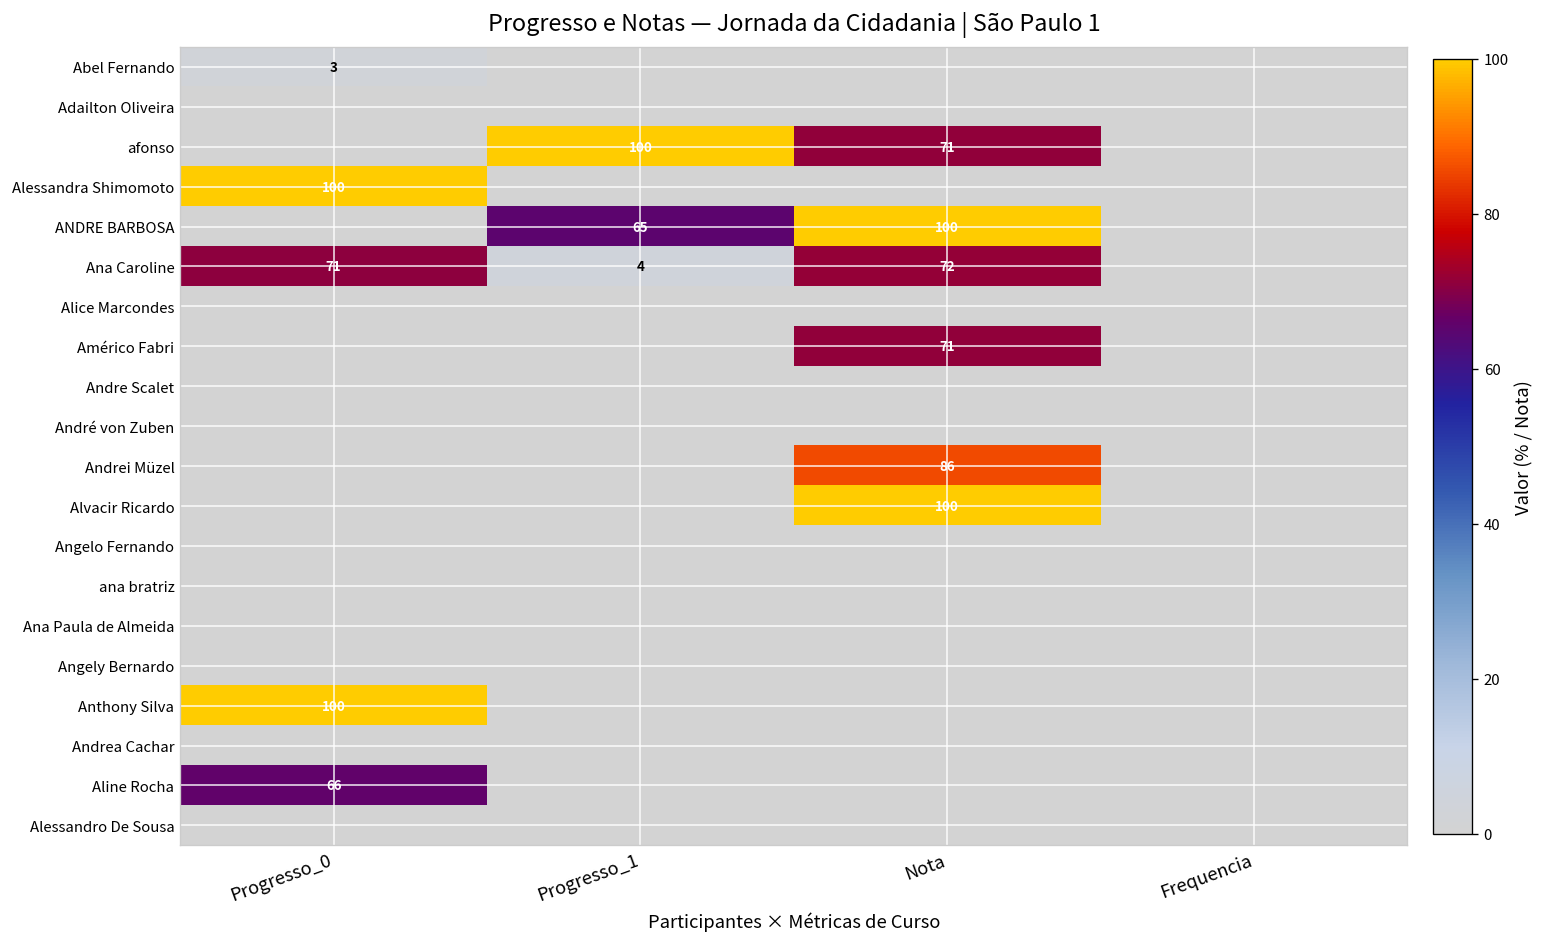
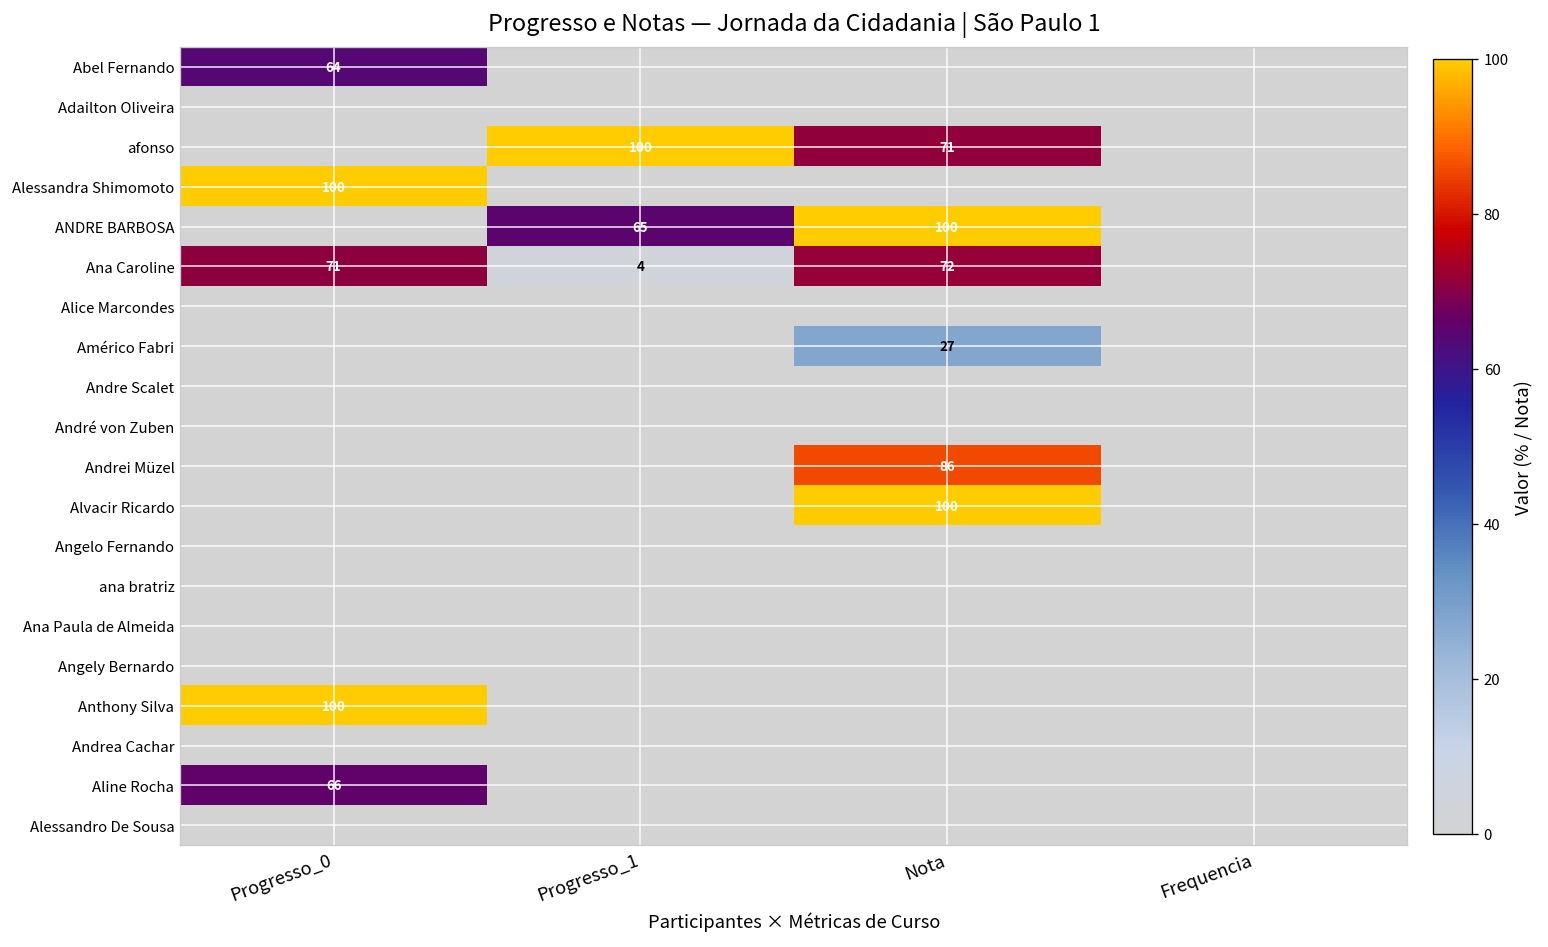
Abel Fernando, Progresso_0: 3 -> 64
Américo Fabri, Nota: 71 -> 27
